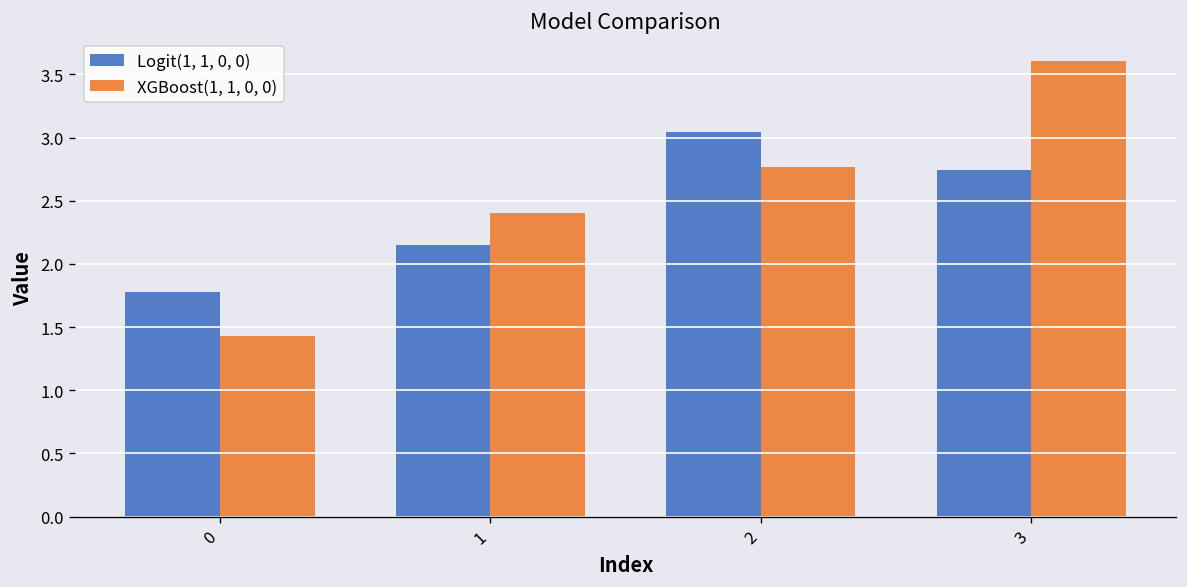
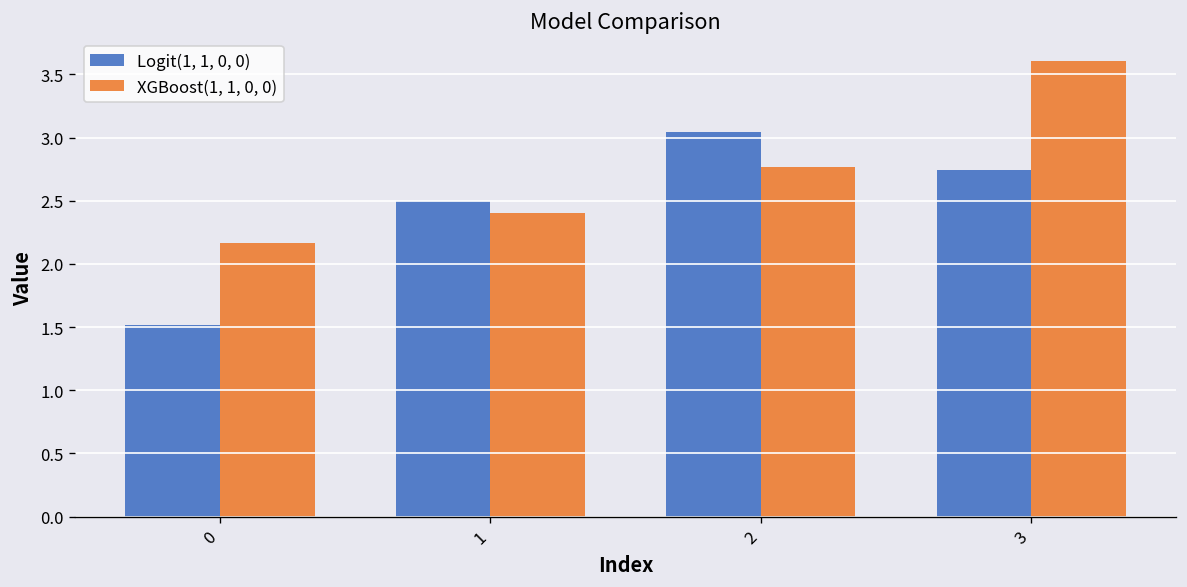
Logit(1, 1, 0, 0), 0: 1.78 -> 1.52
XGBoost(1, 1, 0, 0), 0: 1.43 -> 2.16
Logit(1, 1, 0, 0), 1: 2.15 -> 2.50
